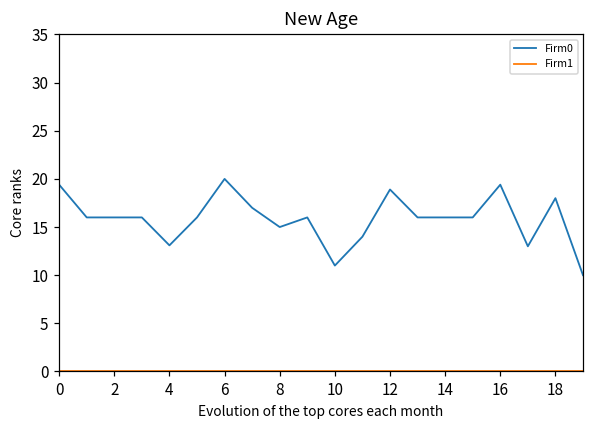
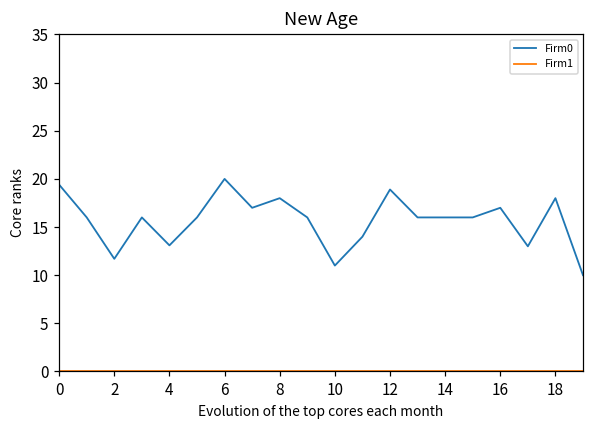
Firm0, 2: 16 -> 12
Firm0, 8: 15 -> 18
Firm0, 16: 19 -> 17
